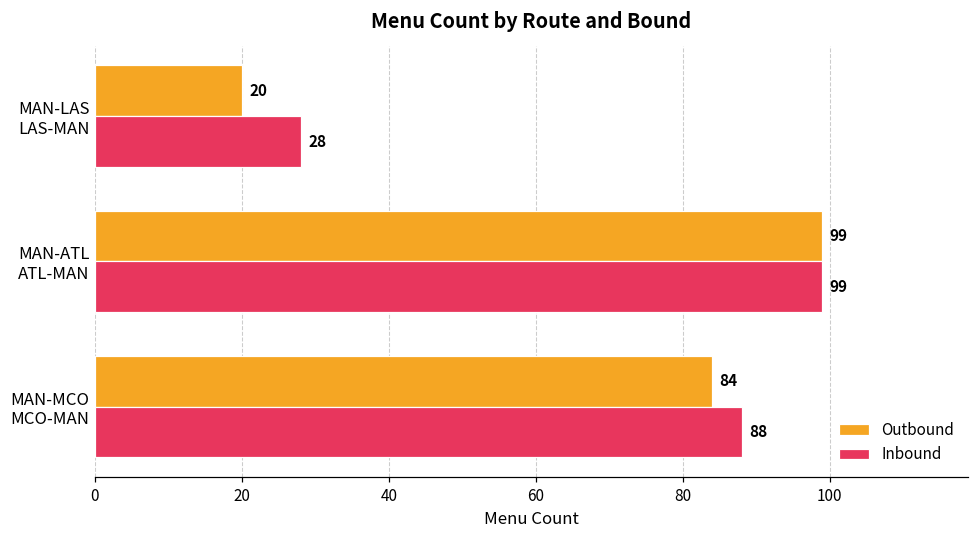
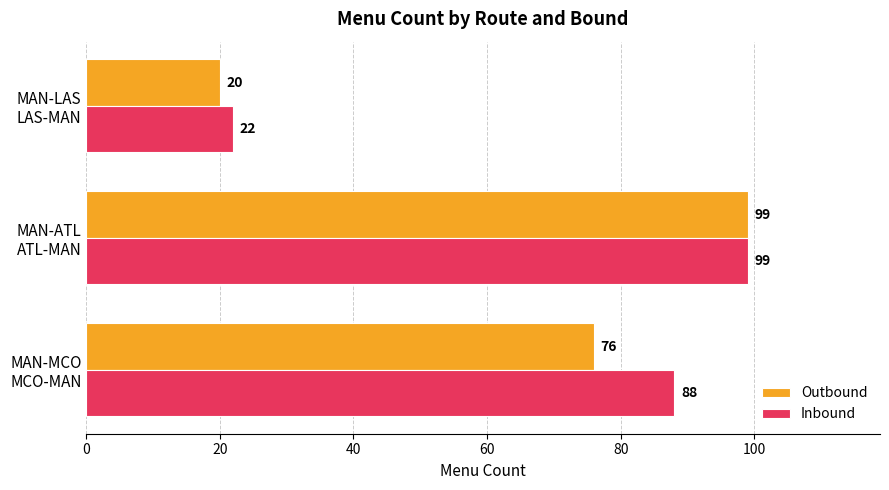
Inbound, MAN-LAS LAS-MAN: 28 -> 22
Outbound, MAN-MCO MCO-MAN: 84 -> 76
